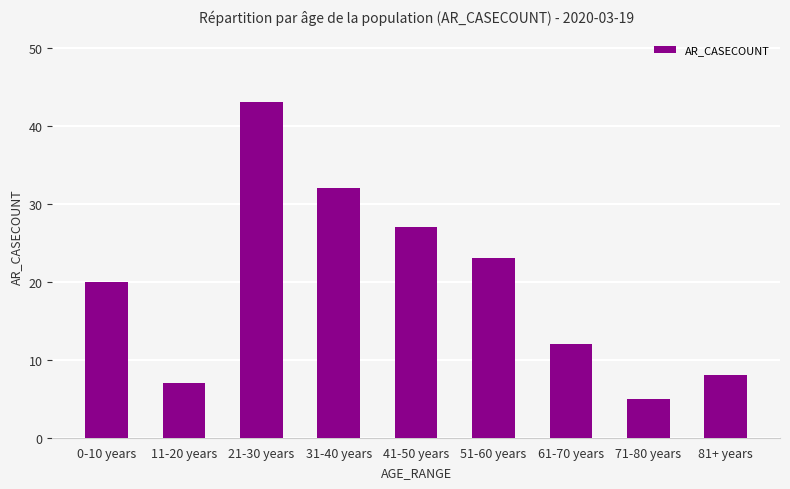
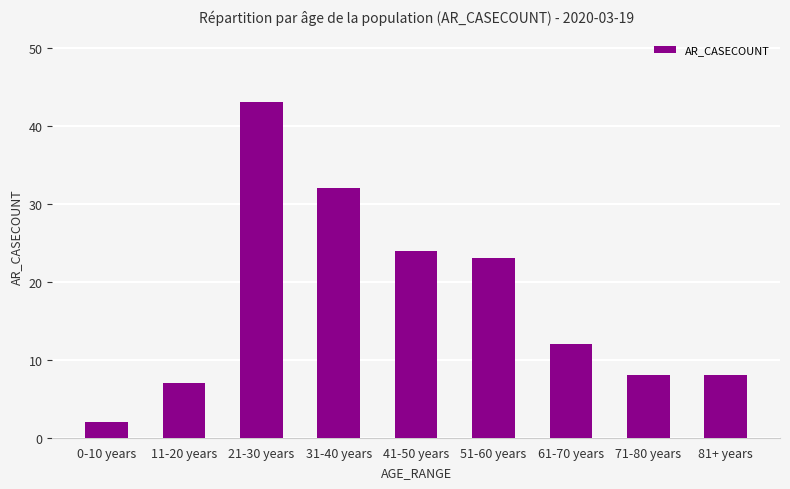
0-10 years: 20 -> 2
41-50 years: 27 -> 24
71-80 years: 5 -> 8
